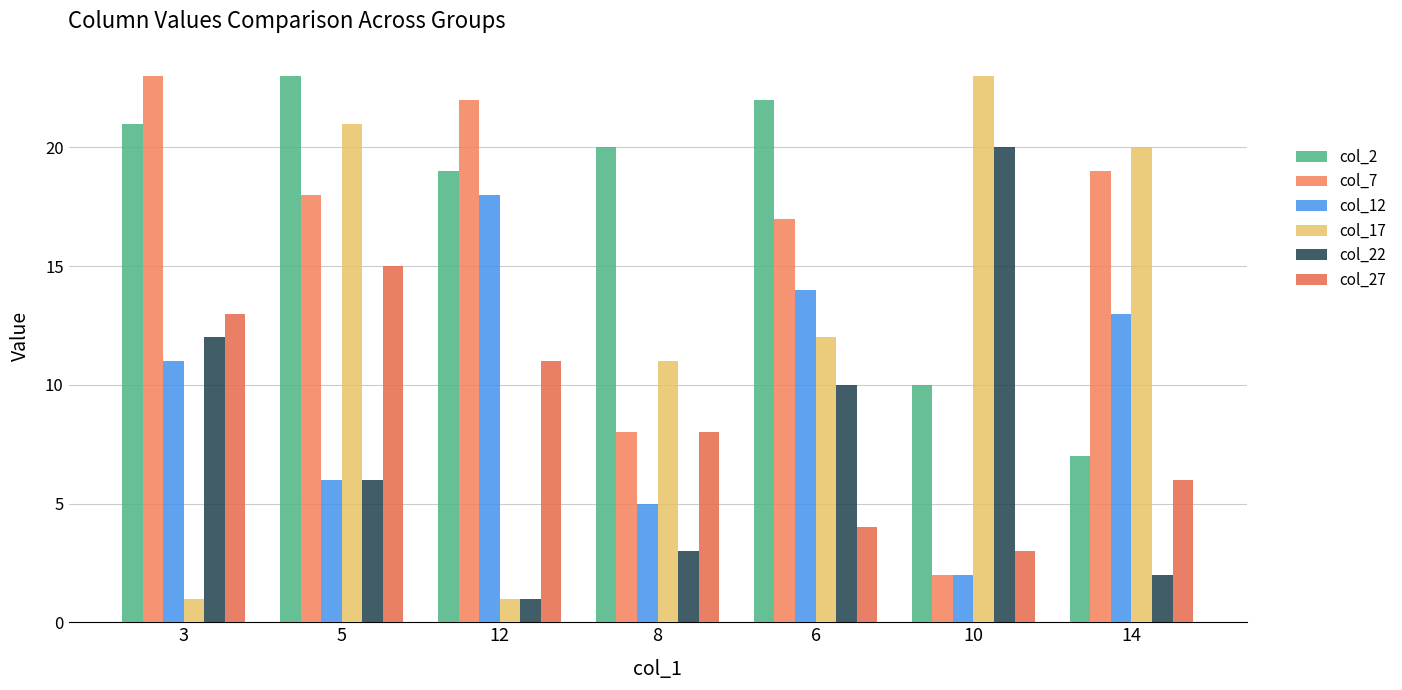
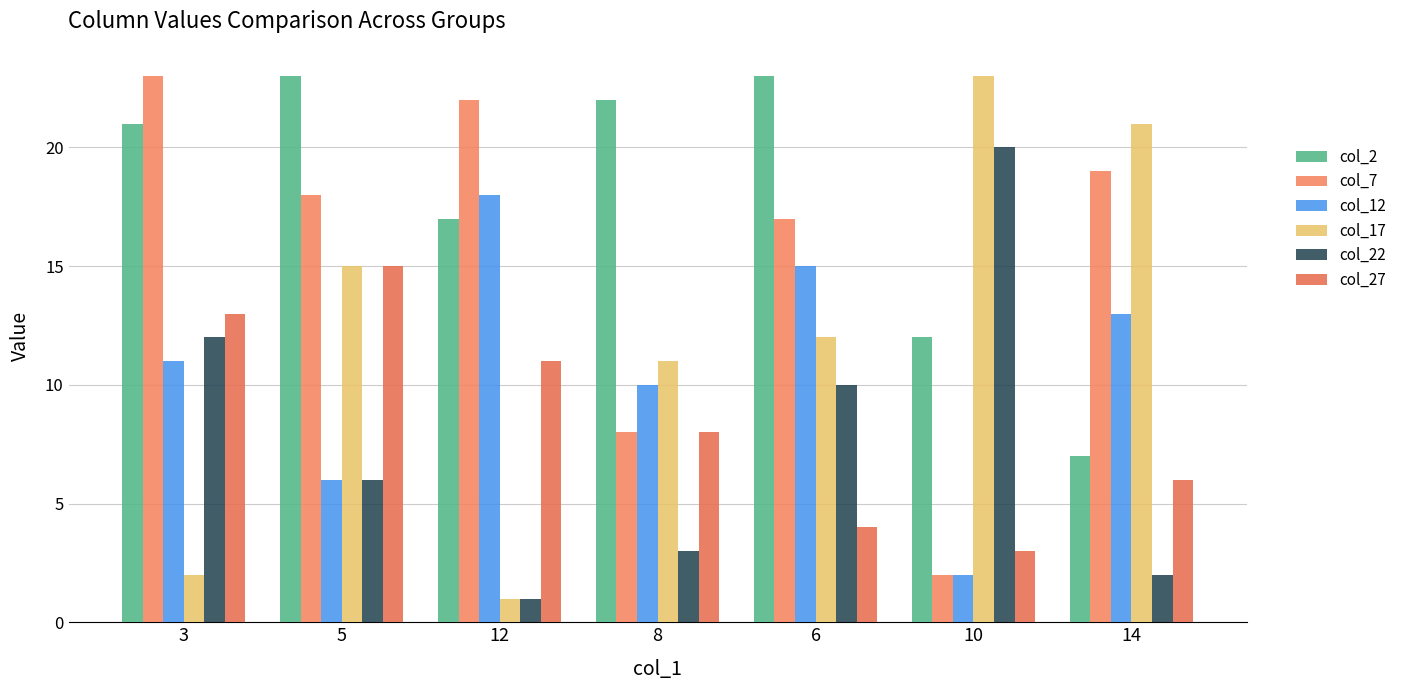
col_17, 3: 1 -> 2
col_17, 5: 21 -> 15
col_2, 12: 19 -> 17
col_2, 8: 20 -> 22
col_12, 8: 5 -> 10
col_2, 6: 22 -> 23
col_12, 6: 14 -> 15
col_2, 10: 10 -> 12
col_17, 14: 20 -> 21
